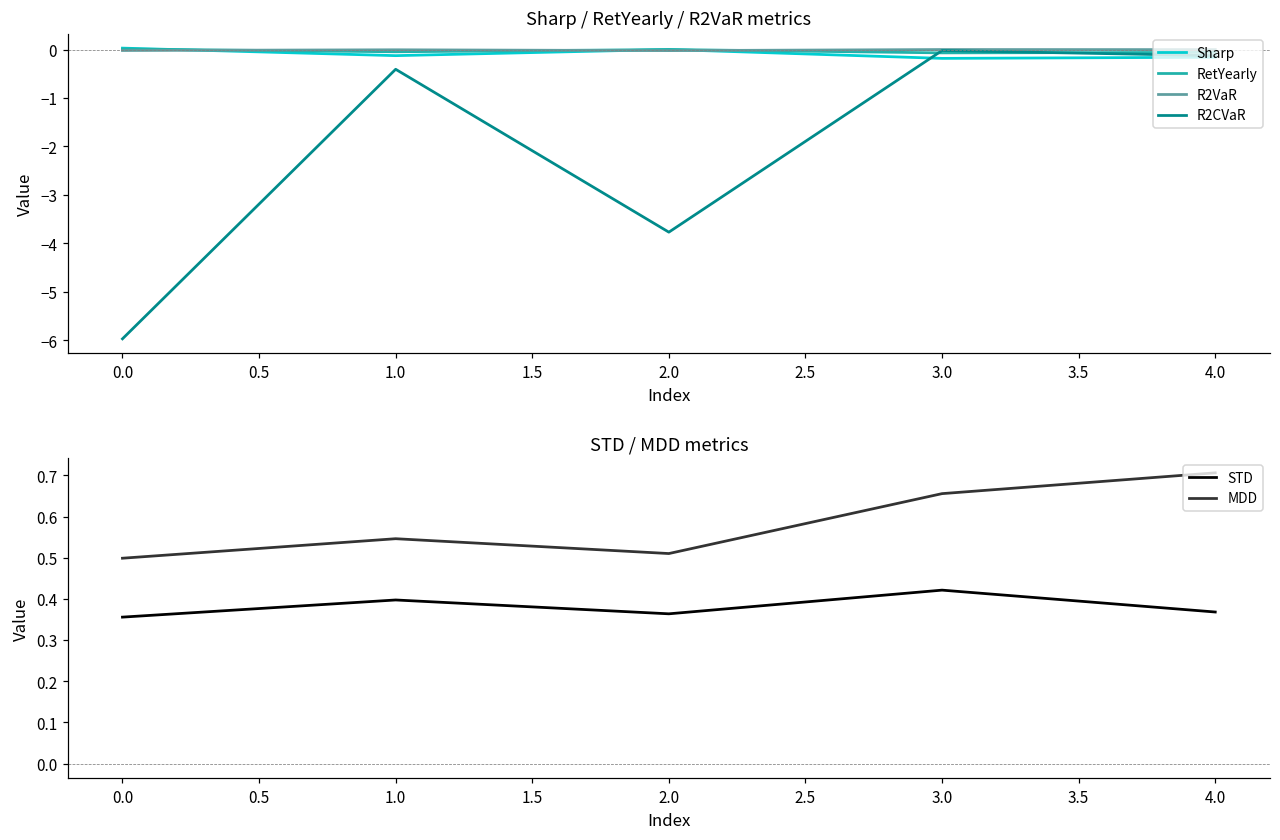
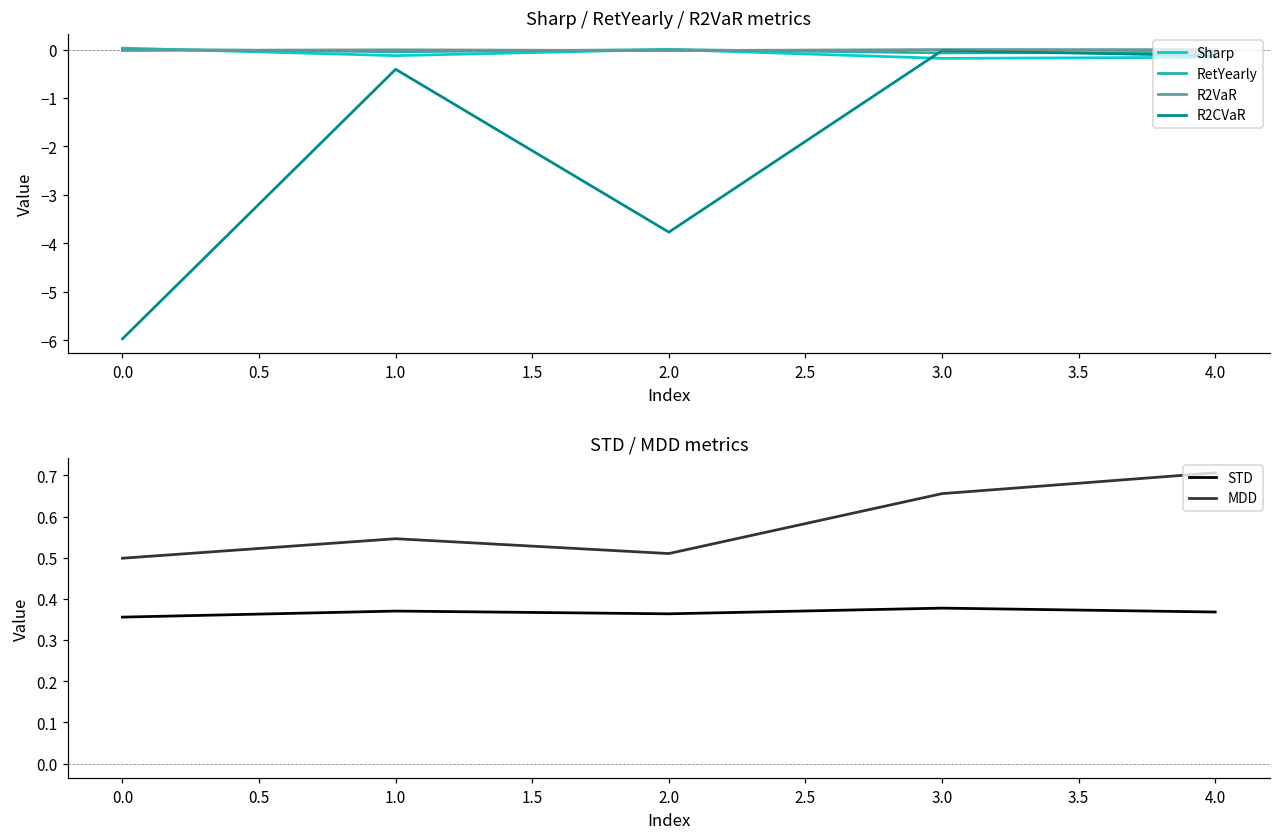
STD / MDD metrics, STD, 1.0: 0.40 -> 0.37
STD / MDD metrics, STD, 3.0: 0.42 -> 0.38
